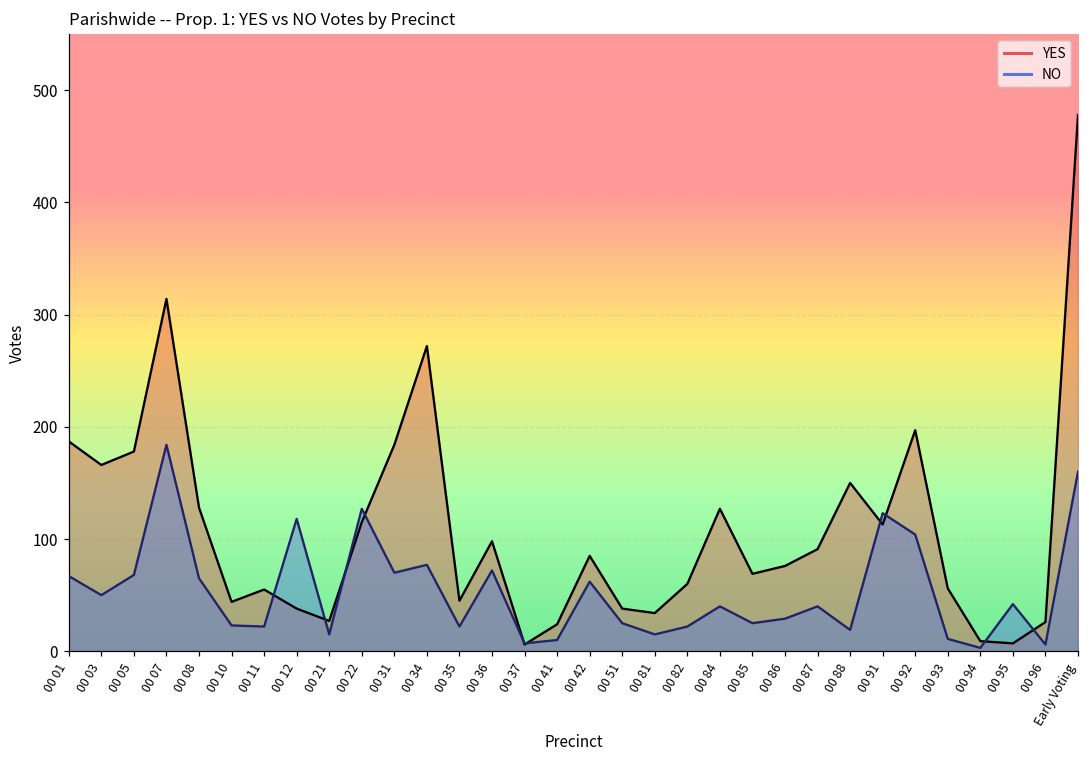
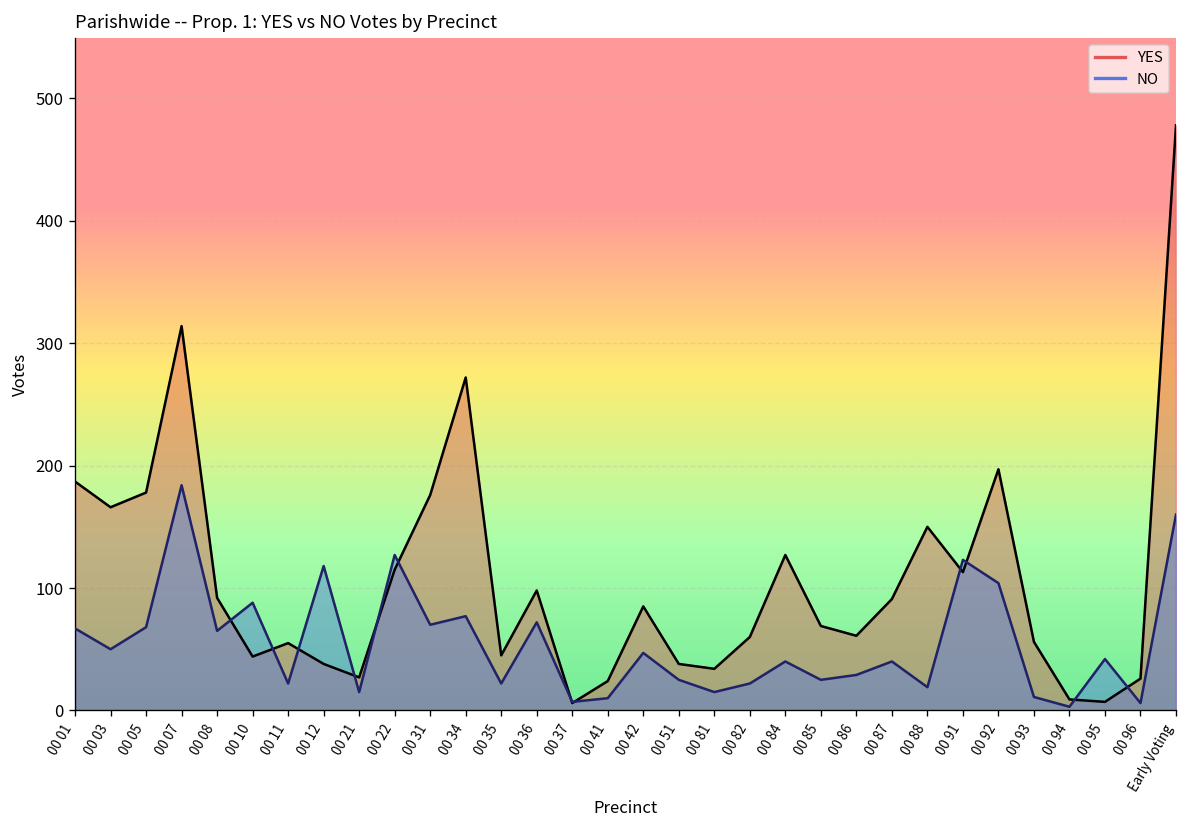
YES, 00 08: 128 -> 92
NO, 00 10: 23 -> 88
YES, 00 31: 184 -> 176
NO, 00 42: 62 -> 47
YES, 00 86: 76 -> 61
